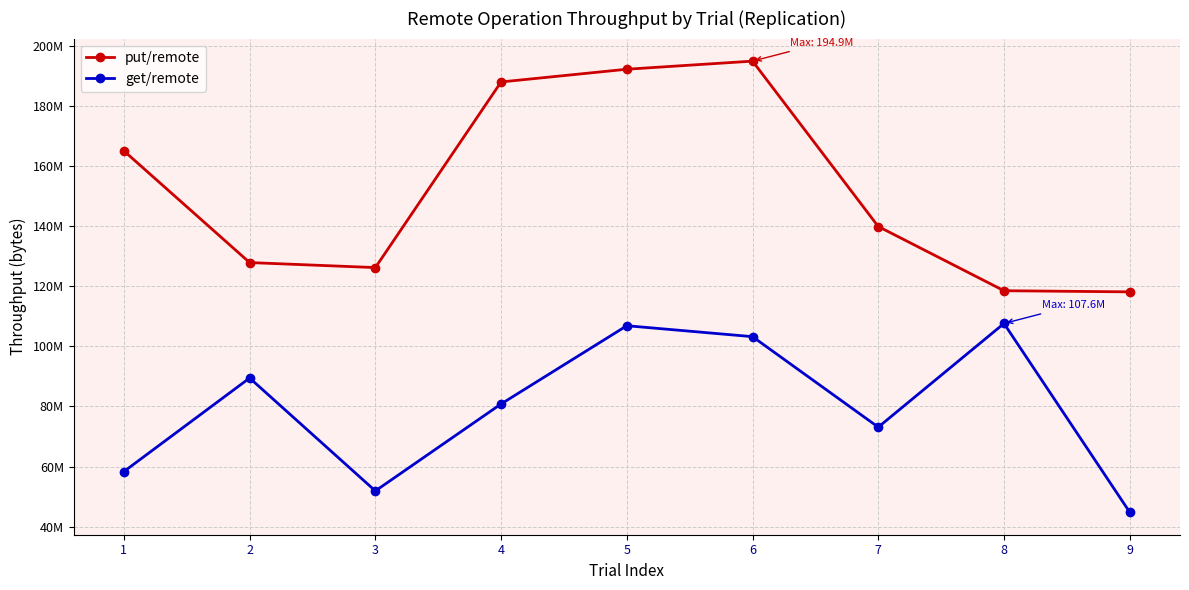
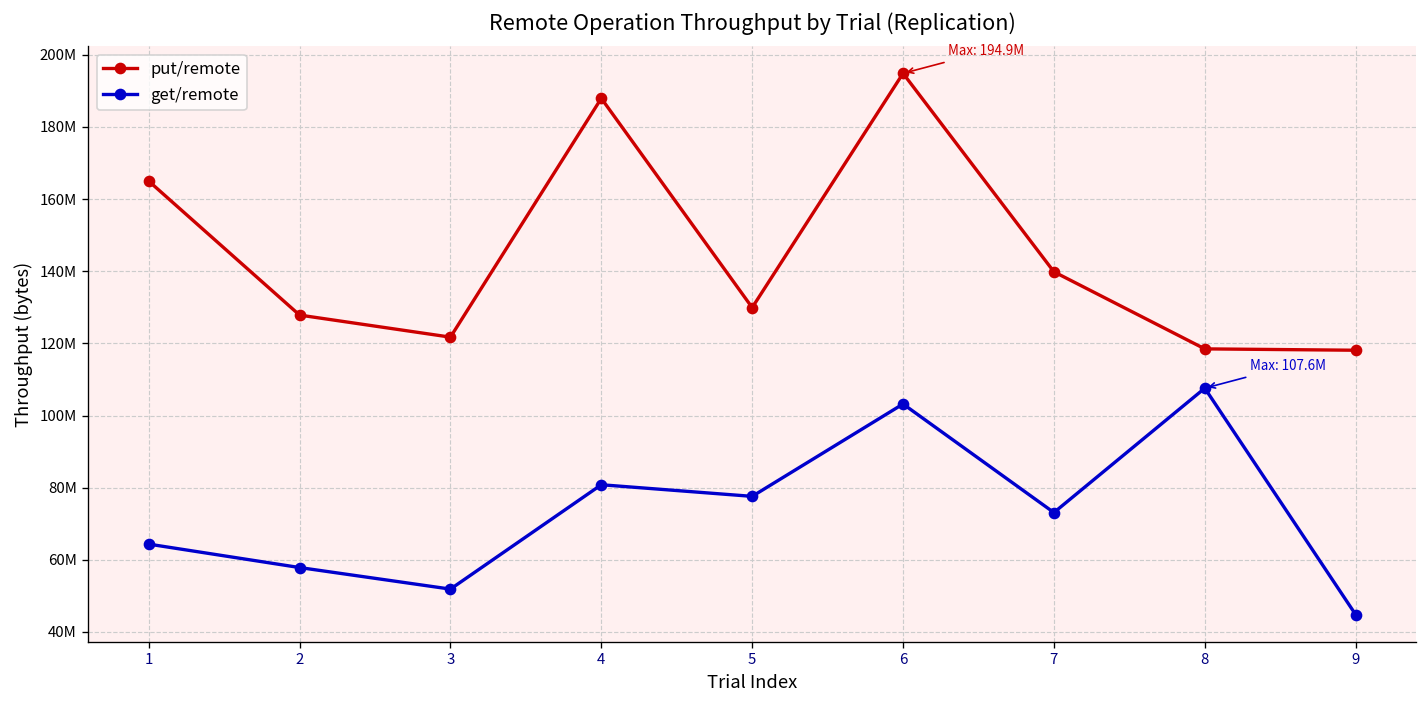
get/remote, 1: 58000000 -> 64000000
get/remote, 2: 89000000 -> 58000000
put/remote, 3: 126000000 -> 122000000
put/remote, 5: 192000000 -> 130000000
get/remote, 5: 107000000 -> 78000000
